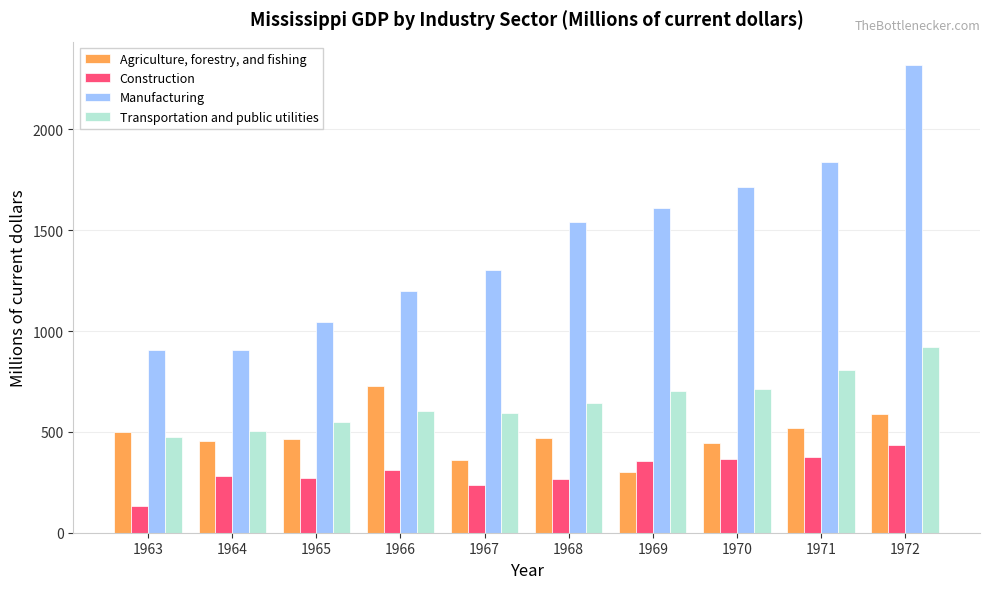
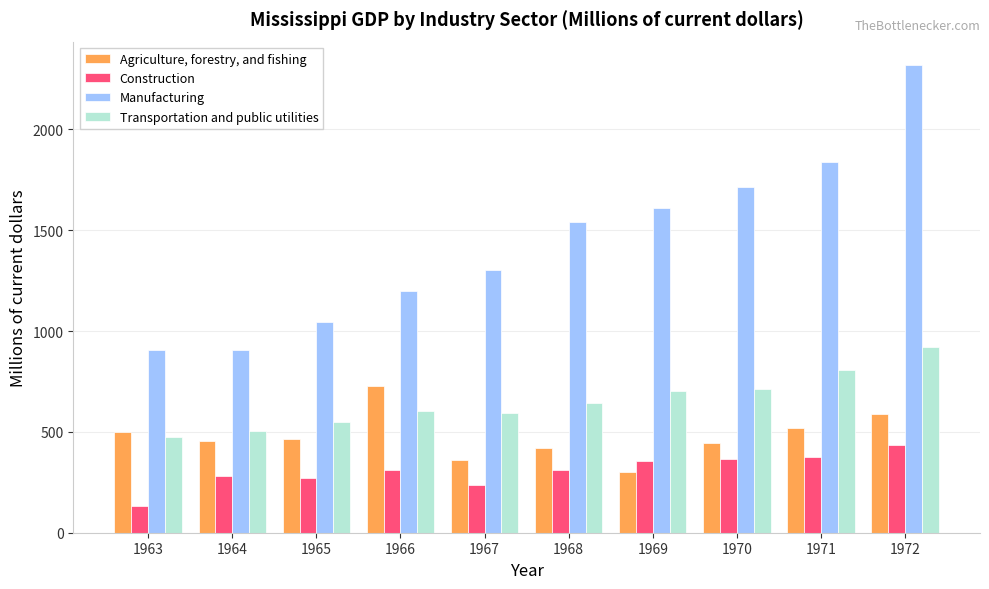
Agriculture, forestry, and fishing, 1968: 470 -> 420
Construction, 1968: 270 -> 310
